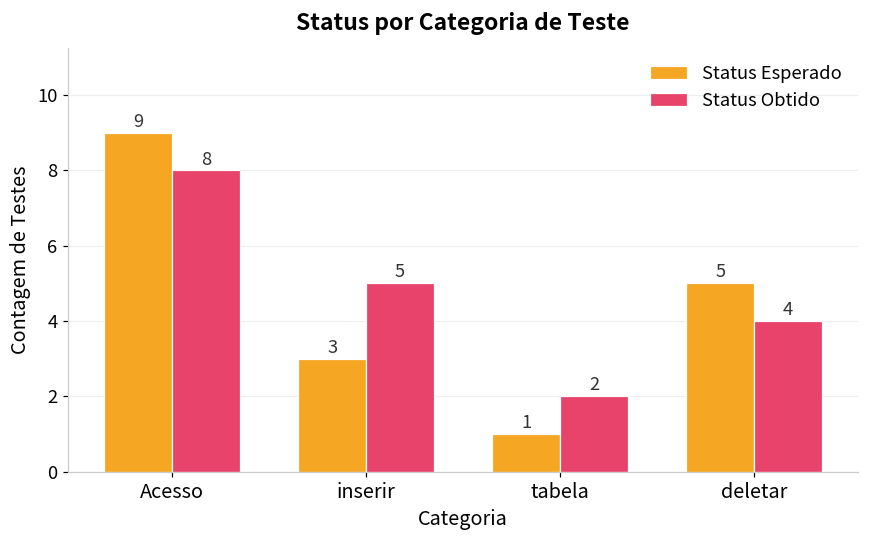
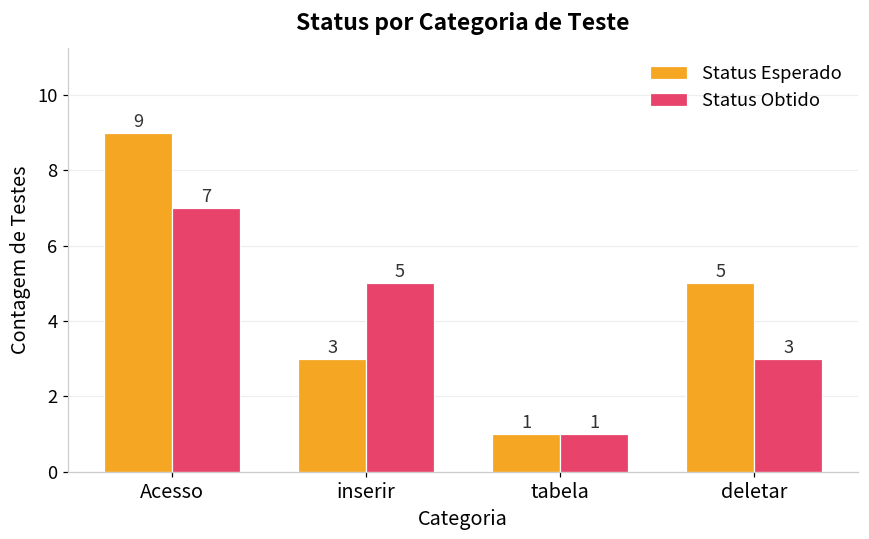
Status Obtido, Acesso: 8 -> 7
Status Obtido, tabela: 2 -> 1
Status Obtido, deletar: 4 -> 3
